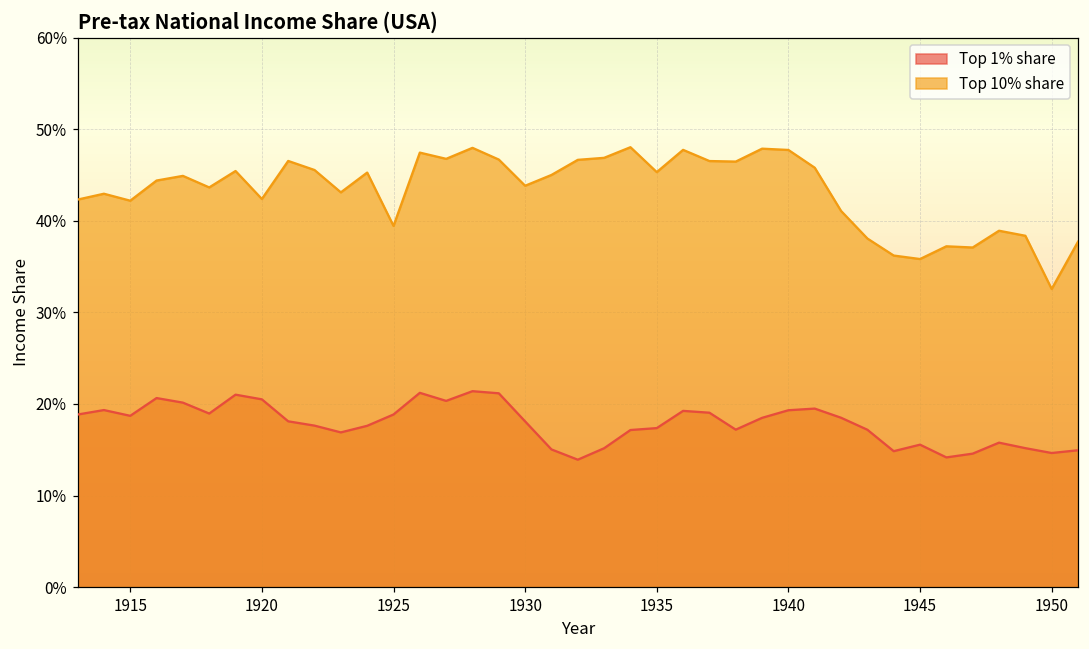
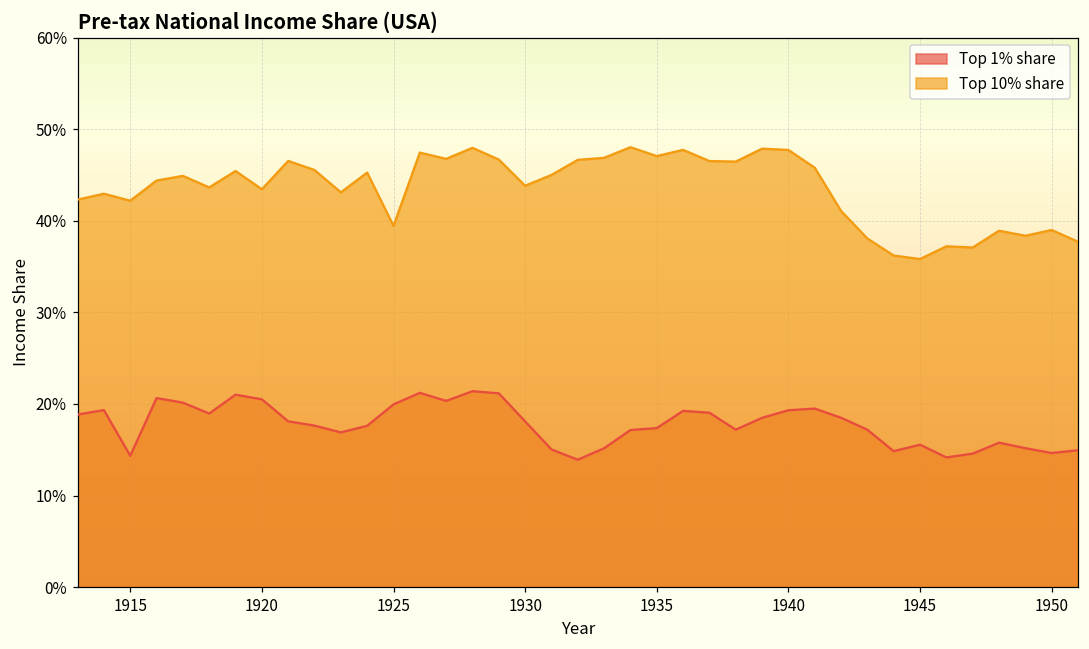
Top 1% share, 1915: 19% -> 14%
Top 10% share, 1920: 42% -> 43%
Top 1% share, 1925: 19% -> 20%
Top 10% share, 1935: 45% -> 47%
Top 10% share, 1950: 33% -> 39%
